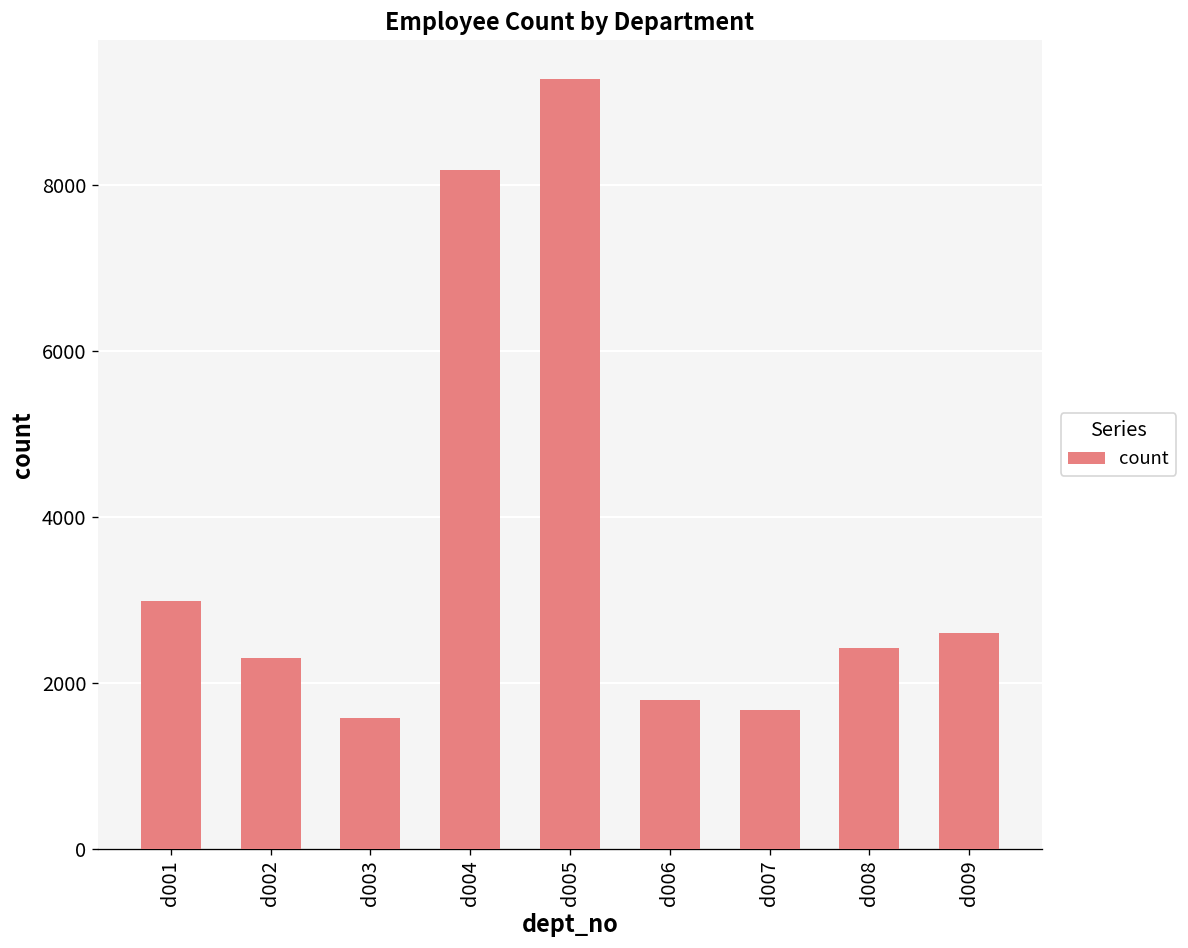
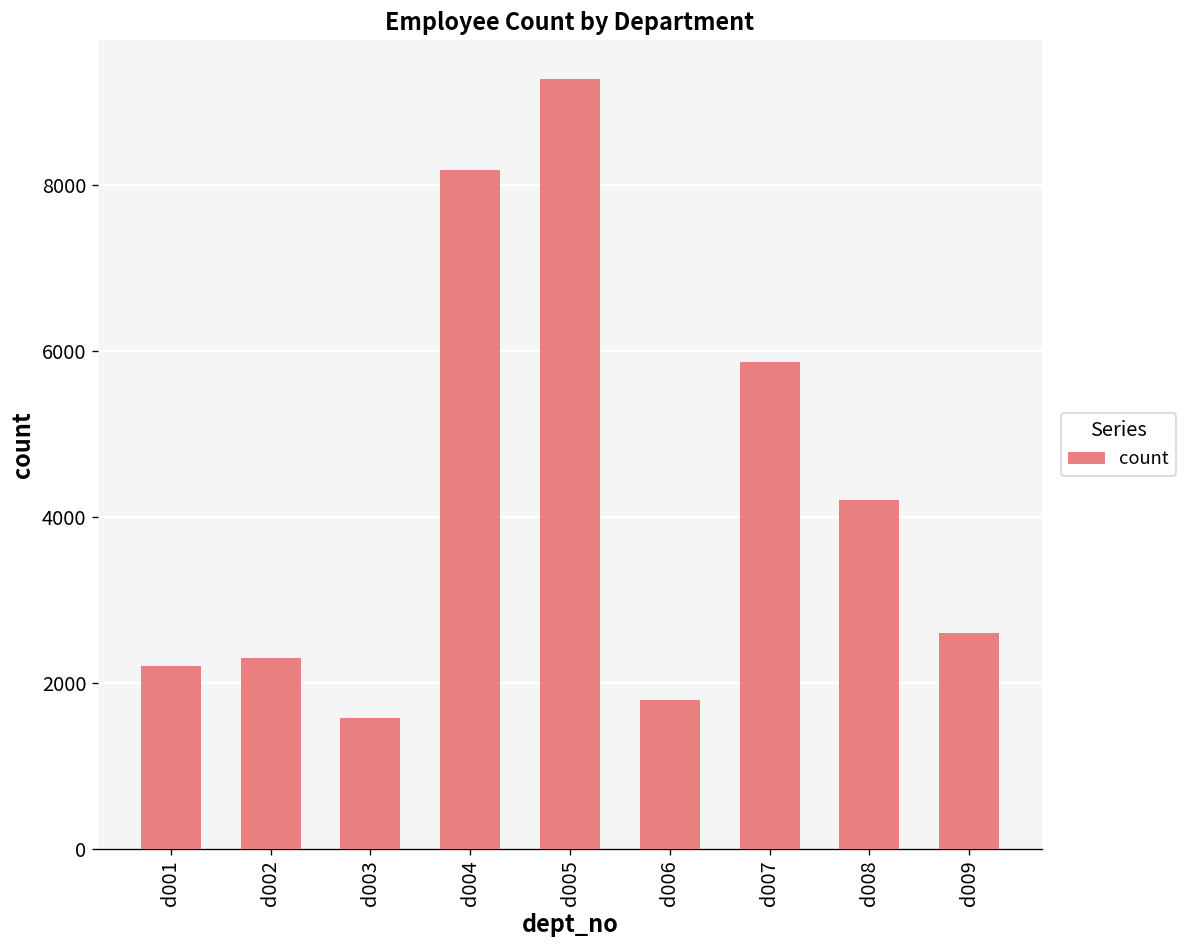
d001: 3000 -> 2200
d007: 1700 -> 5900
d008: 2400 -> 4200
